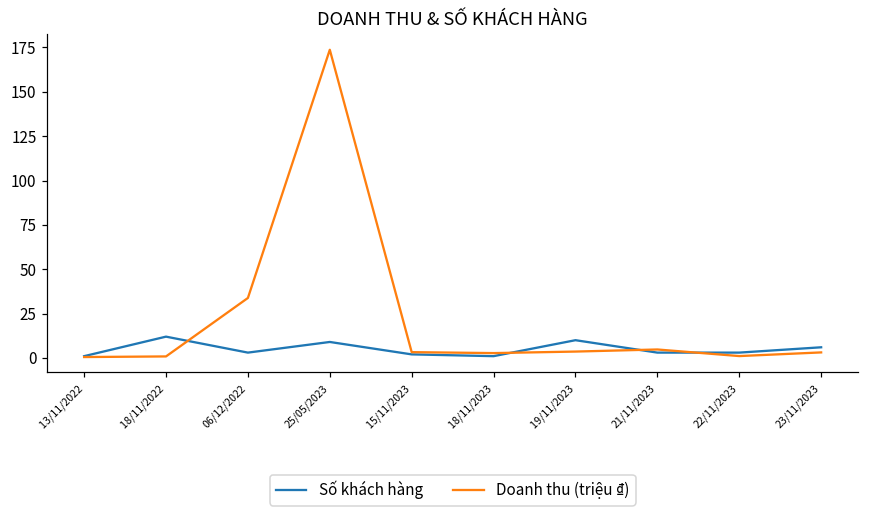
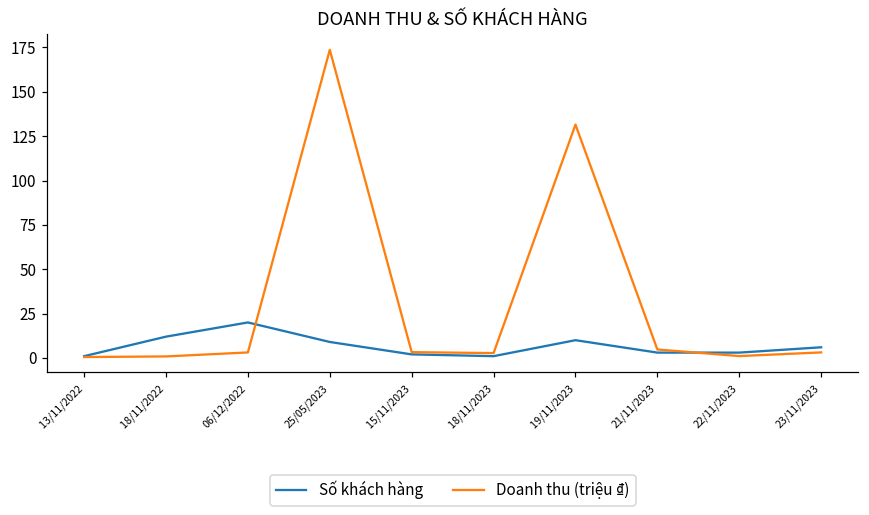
Số khách hàng, 06/12/2022: 3 -> 20
Doanh thu (triệu ₫), 06/12/2022: 34 -> 3
Doanh thu (triệu ₫), 19/11/2023: 4 -> 132
